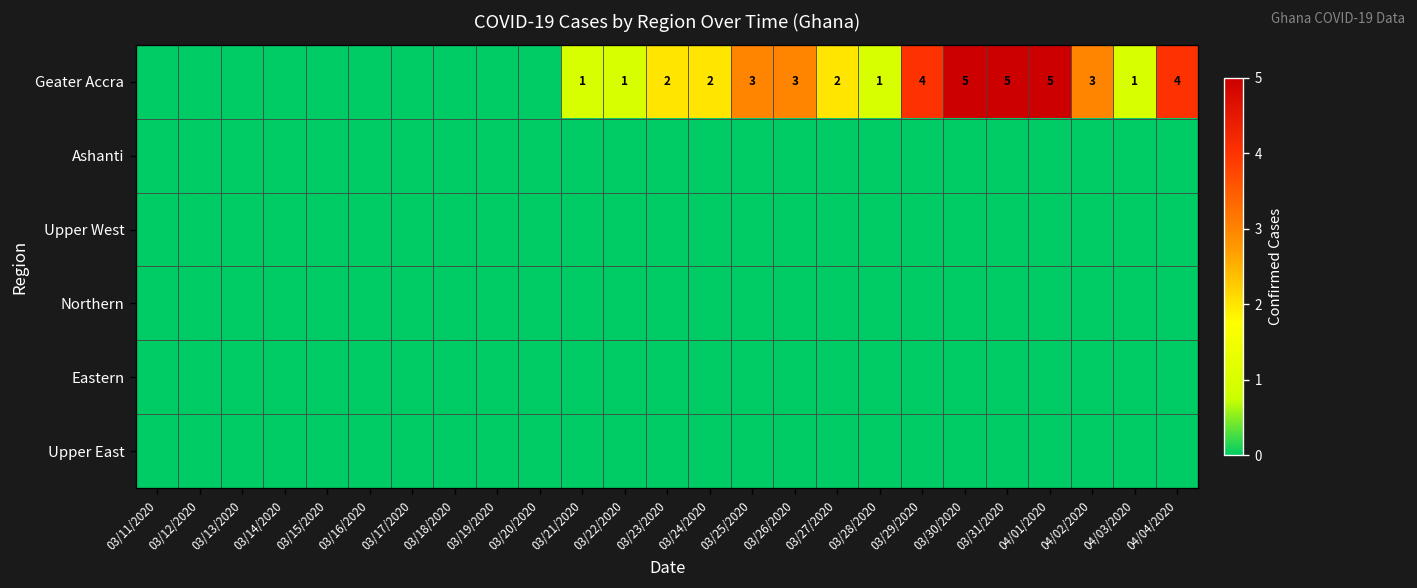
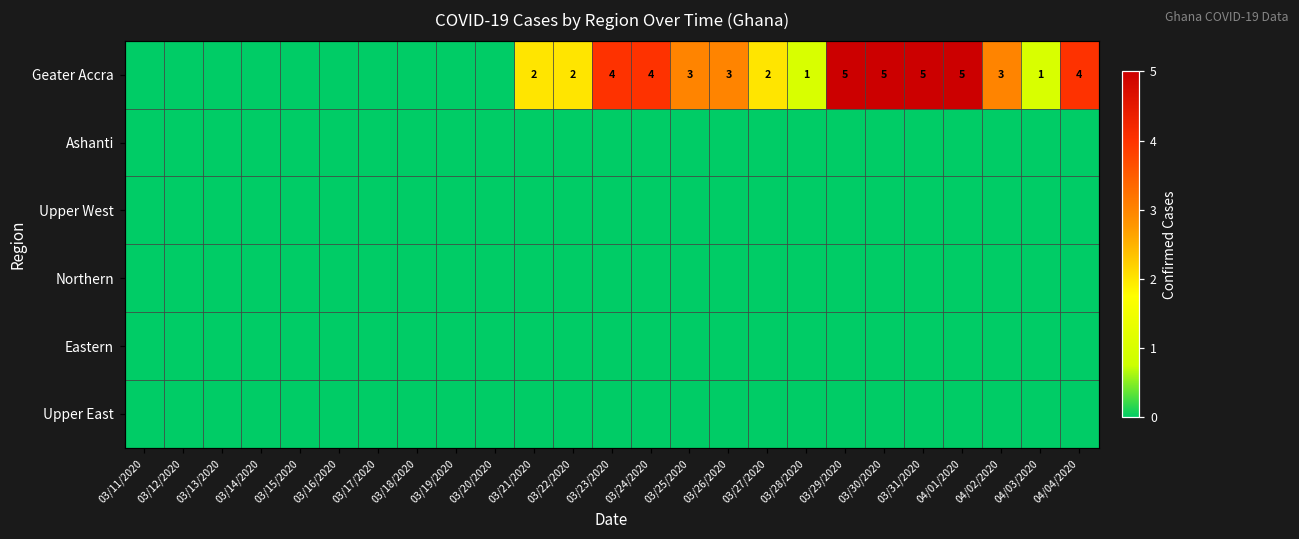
Geater Accra, 03/21/2020: 1 -> 2
Geater Accra, 03/22/2020: 1 -> 2
Geater Accra, 03/23/2020: 2 -> 4
Geater Accra, 03/24/2020: 2 -> 4
Geater Accra, 03/29/2020: 4 -> 5
